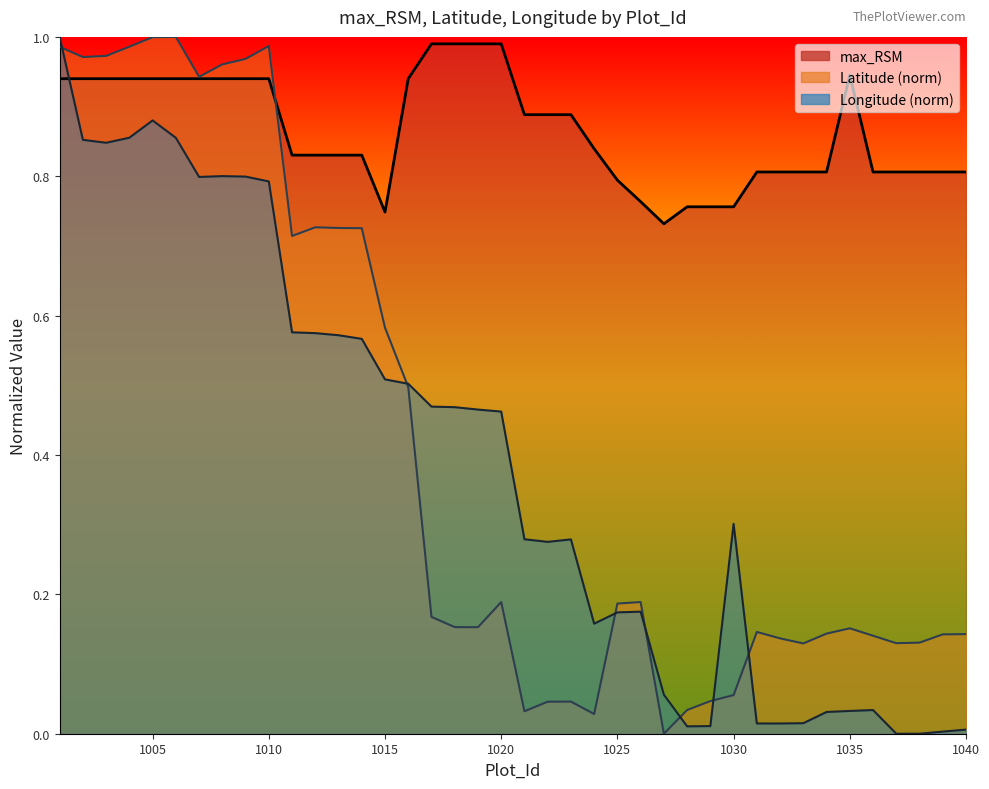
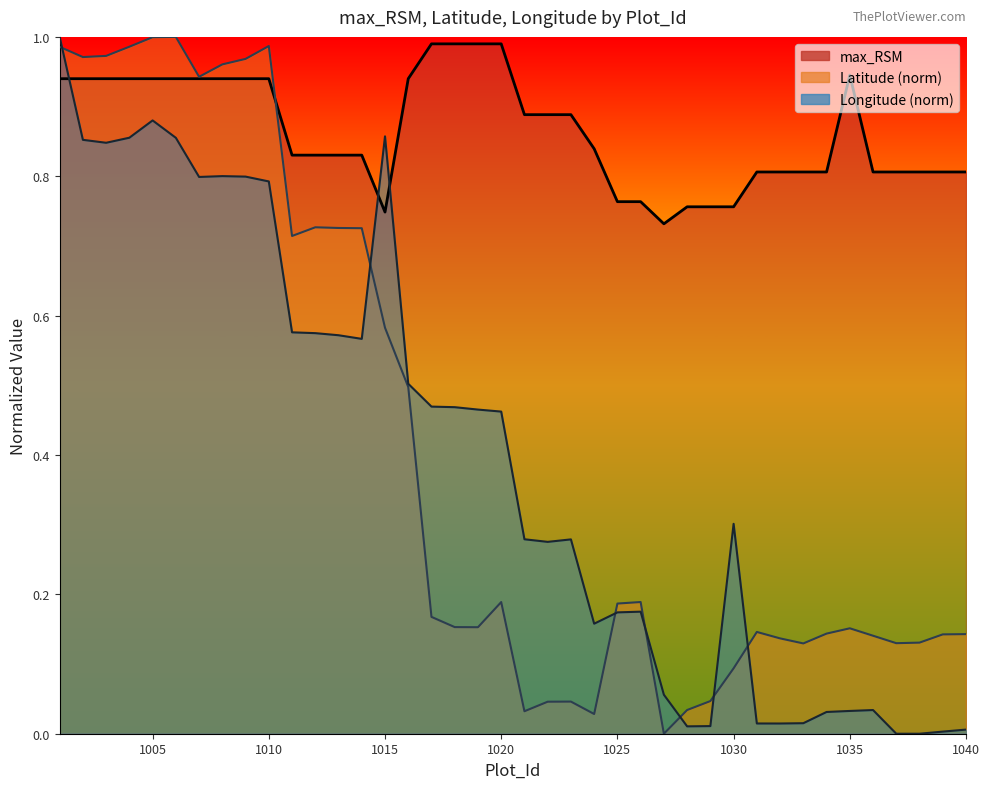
Longitude (norm), 1015: 0.51 -> 0.86
max_RSM, 1025: 0.79 -> 0.76
Latitude (norm), 1030: 0.06 -> 0.09
